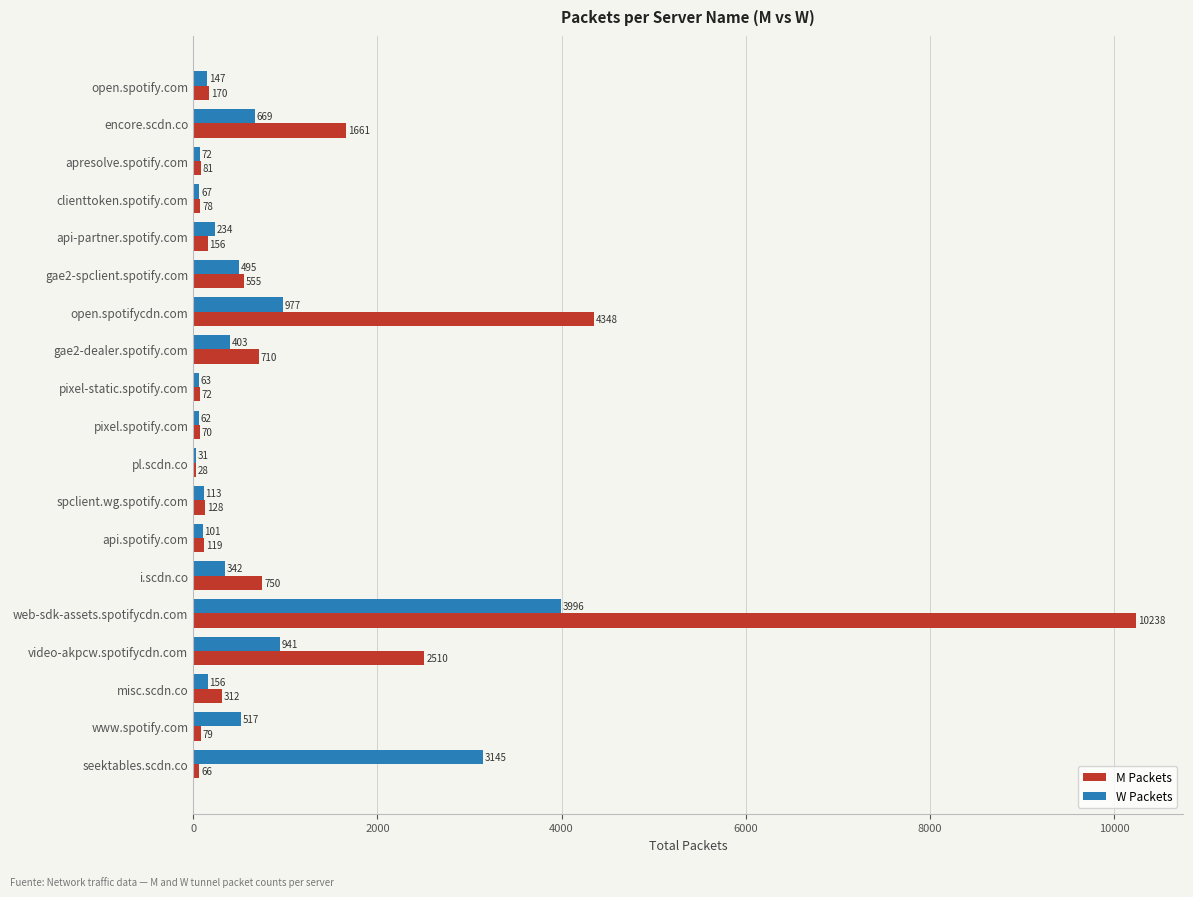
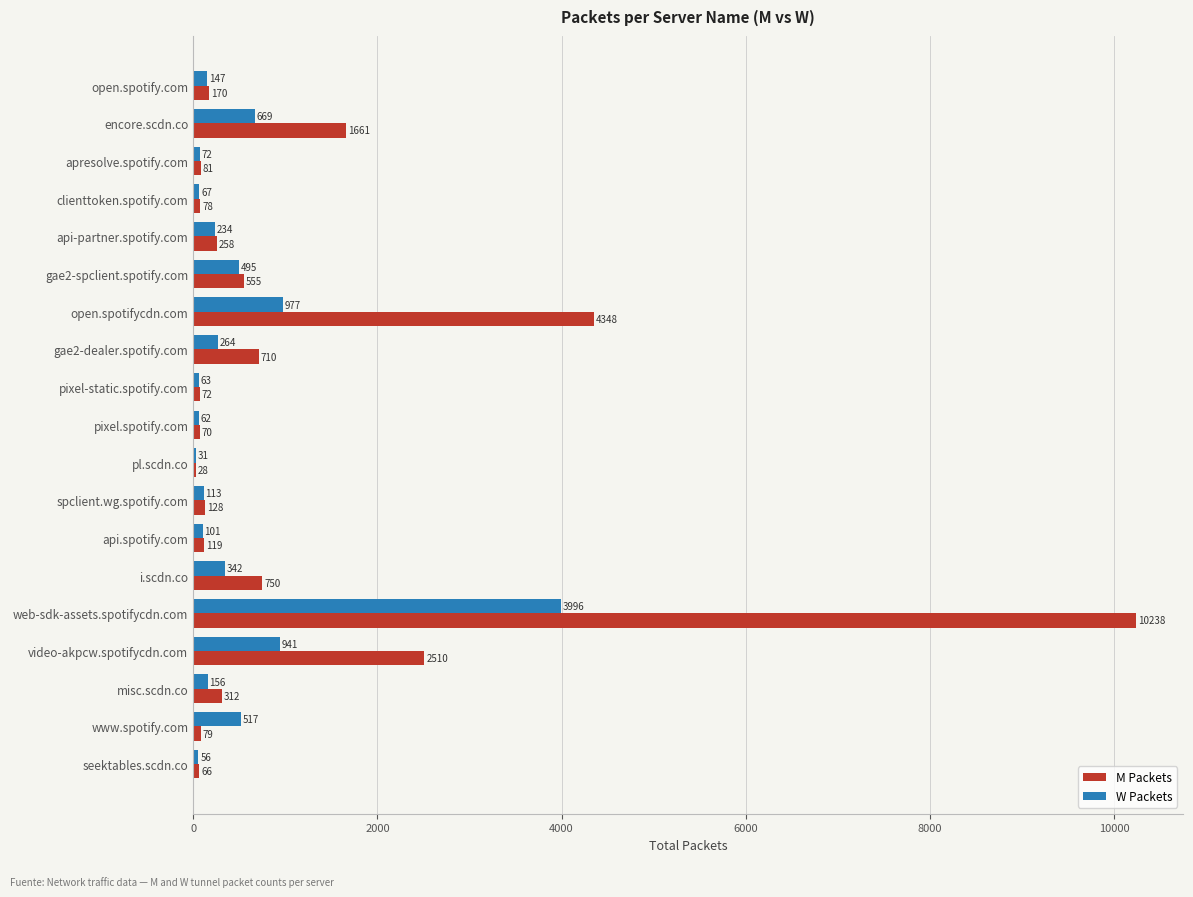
M Packets, api-partner.spotify.com: 156 -> 258
W Packets, gae2-dealer.spotify.com: 403 -> 264
W Packets, seektables.scdn.co: 3145 -> 56
